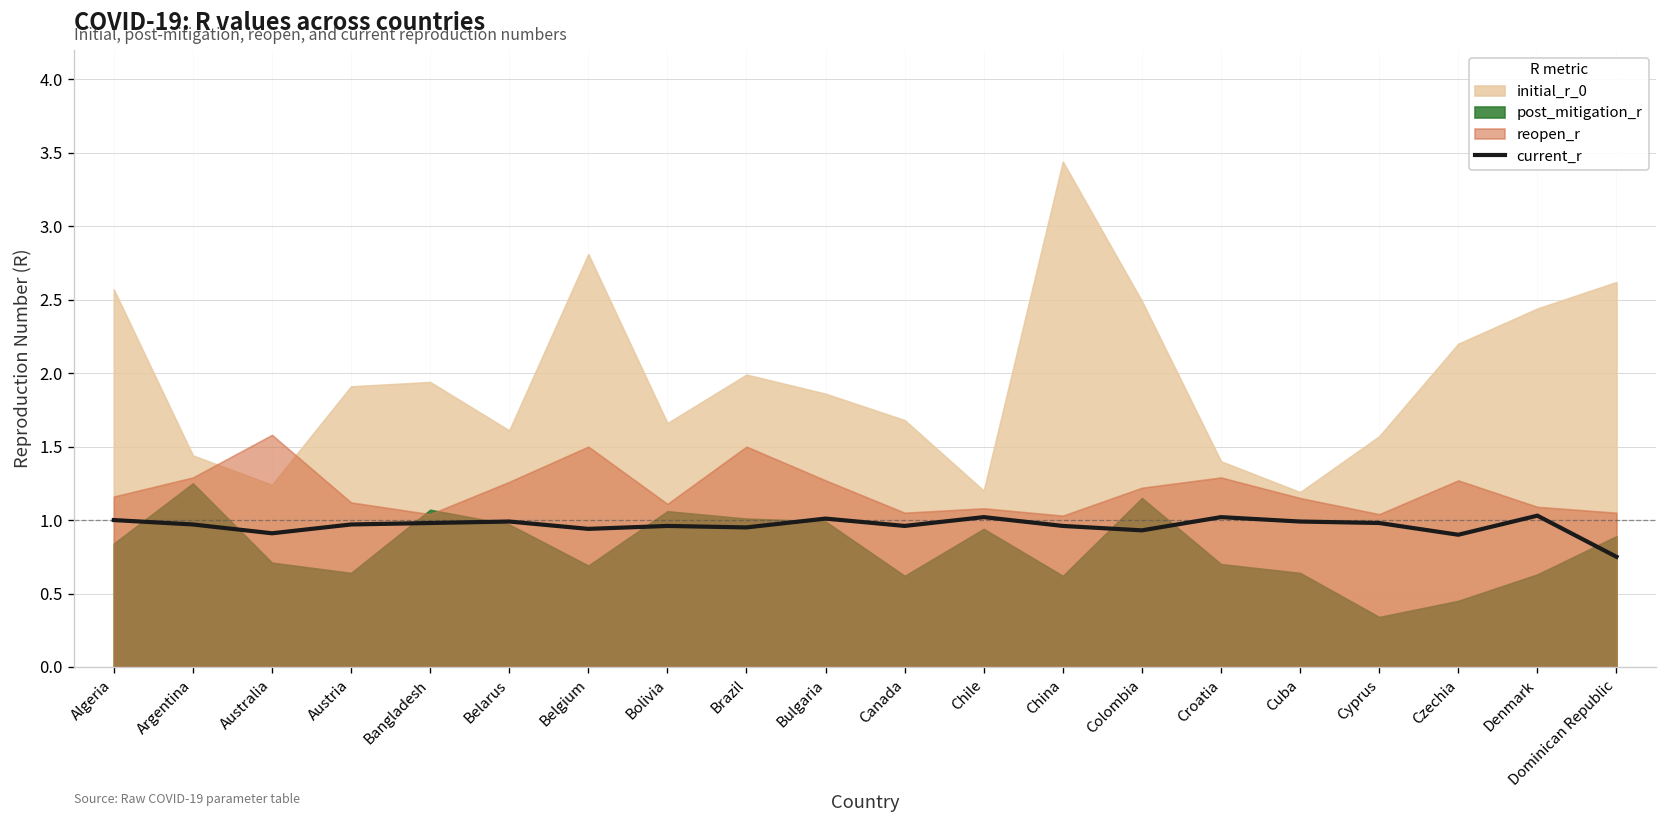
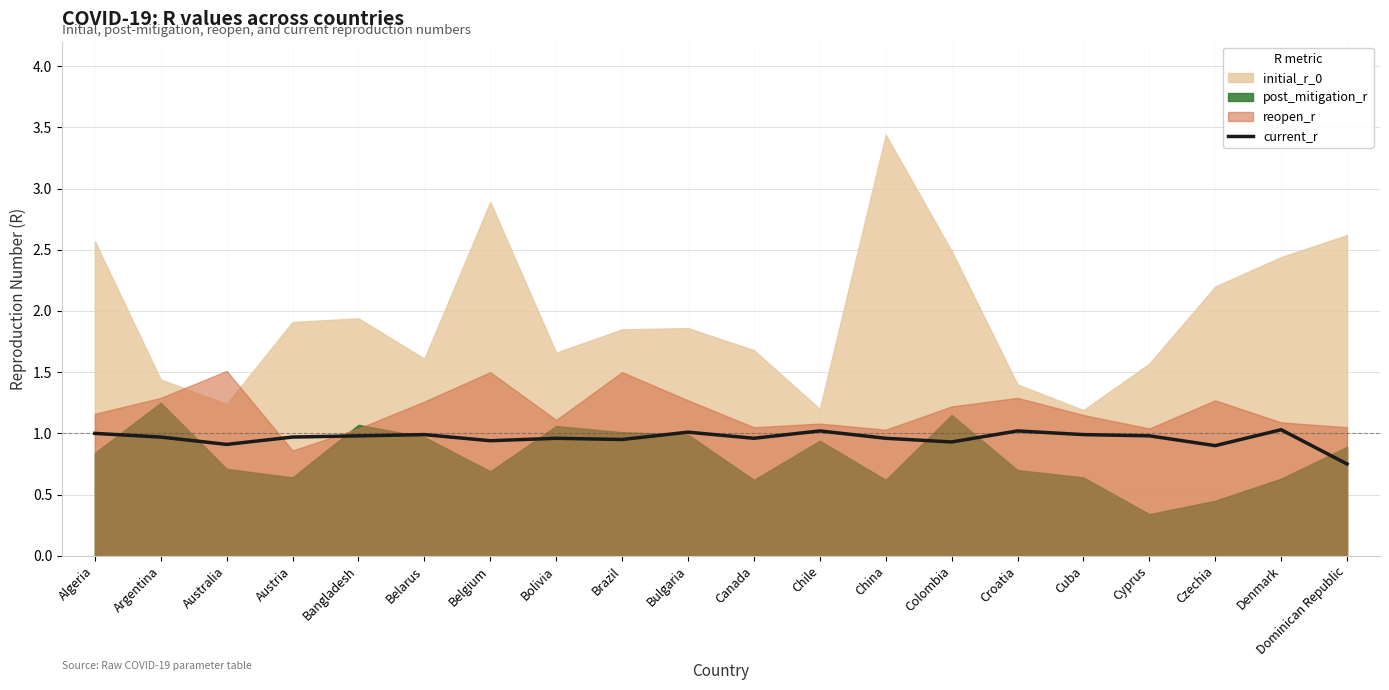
reopen_r, Australia: 1.58 -> 1.51
reopen_r, Austria: 1.12 -> 0.86
initial_r_0, Belgium: 2.81 -> 2.89
initial_r_0, Brazil: 1.99 -> 1.85
